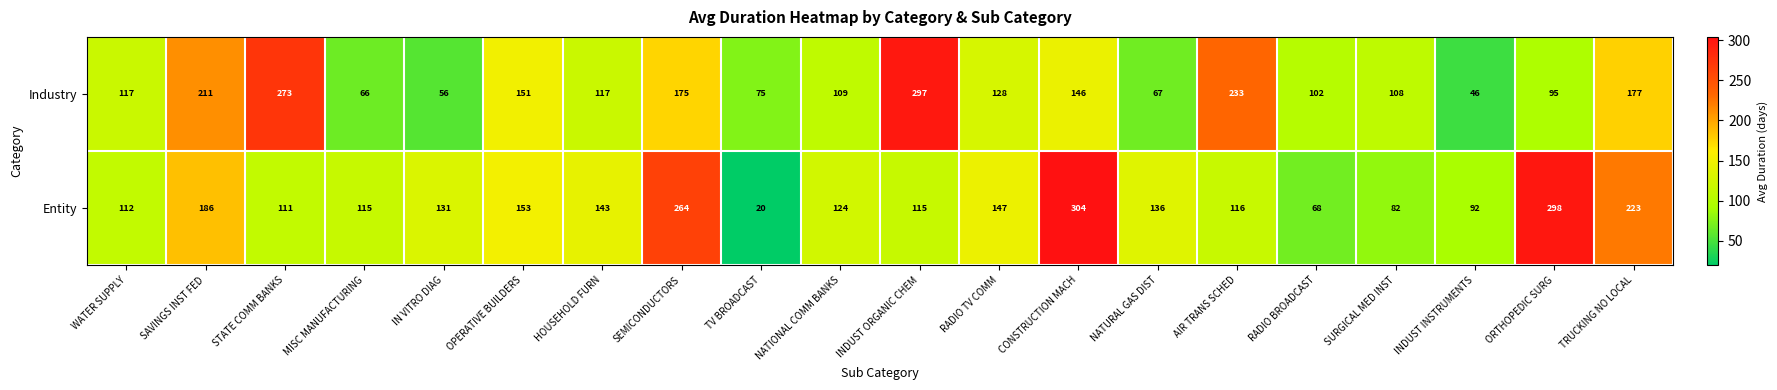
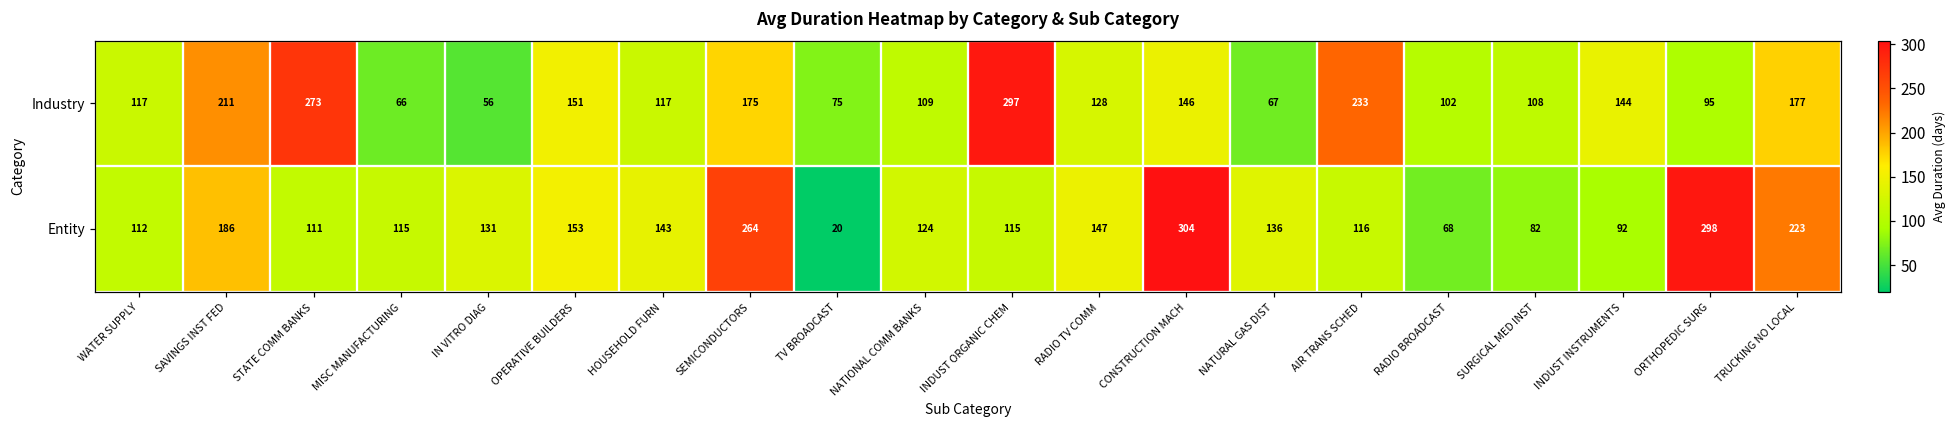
Industry, INDUST INSTRUMENTS: 46 -> 144
